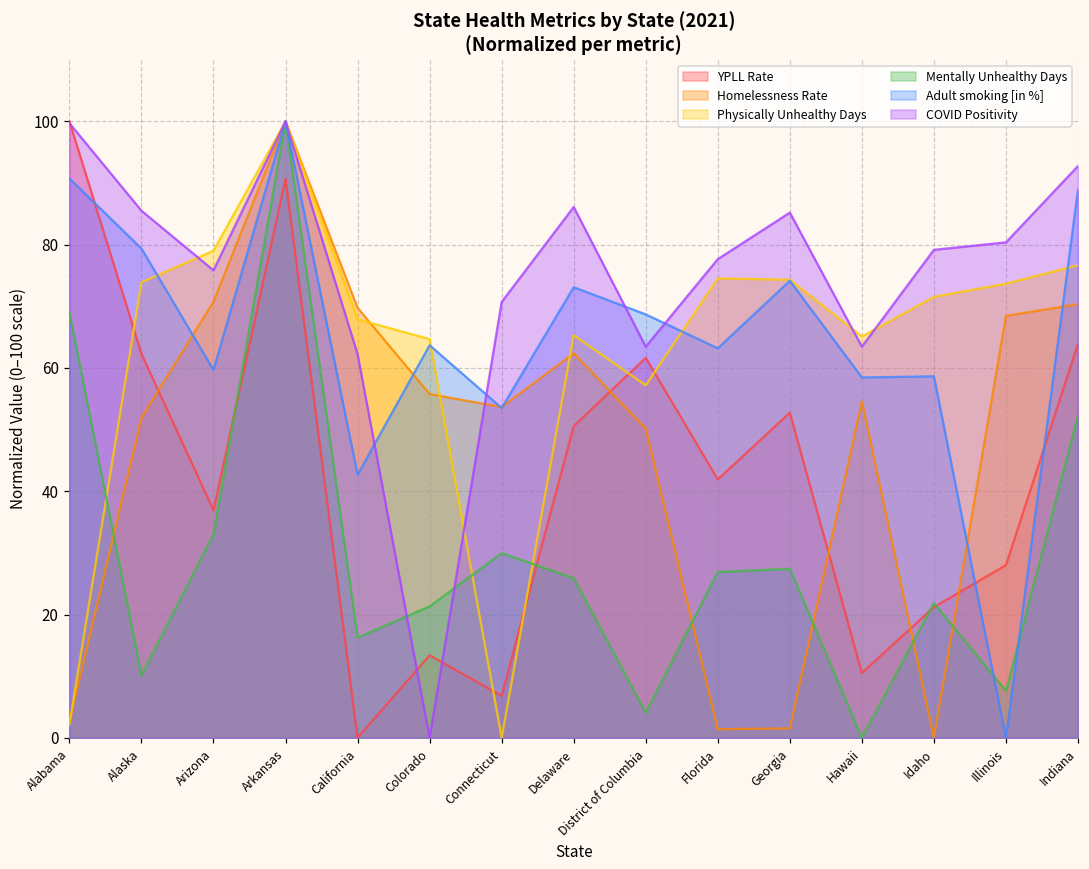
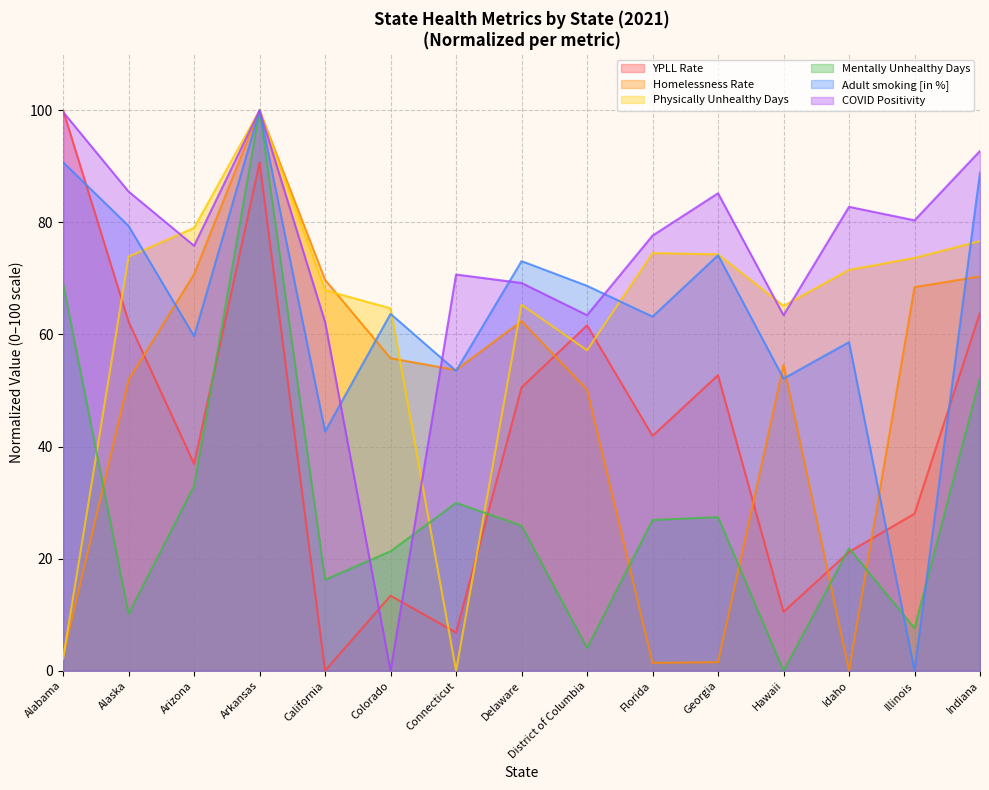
COVID Positivity, Delaware: 86 -> 69
Adult smoking [in %], Hawaii: 58 -> 52
COVID Positivity, Idaho: 79 -> 83
